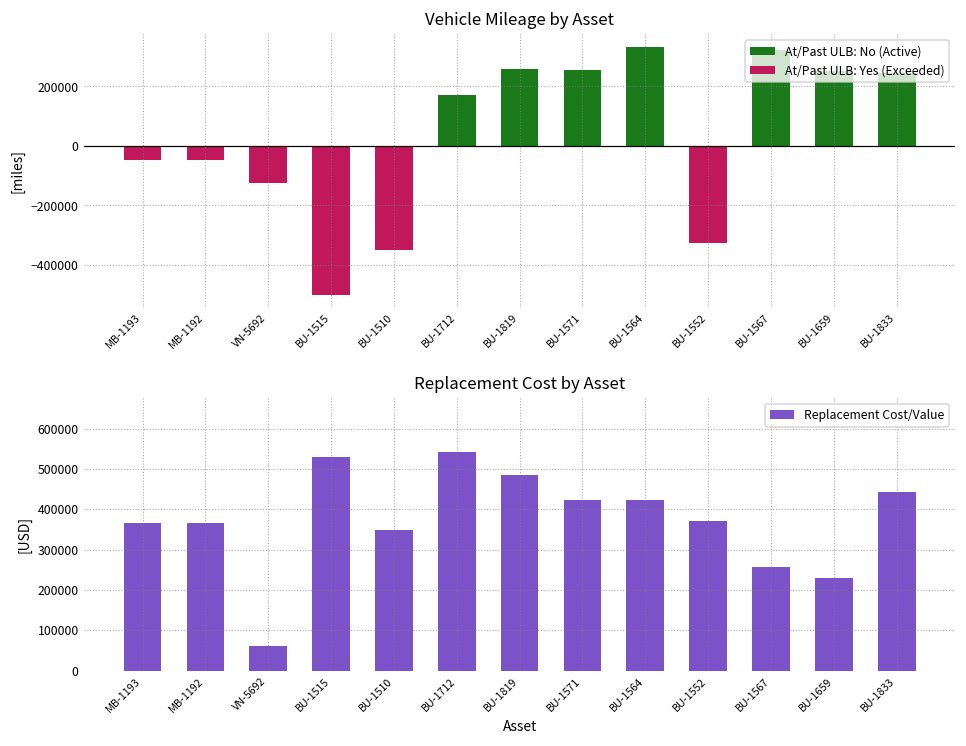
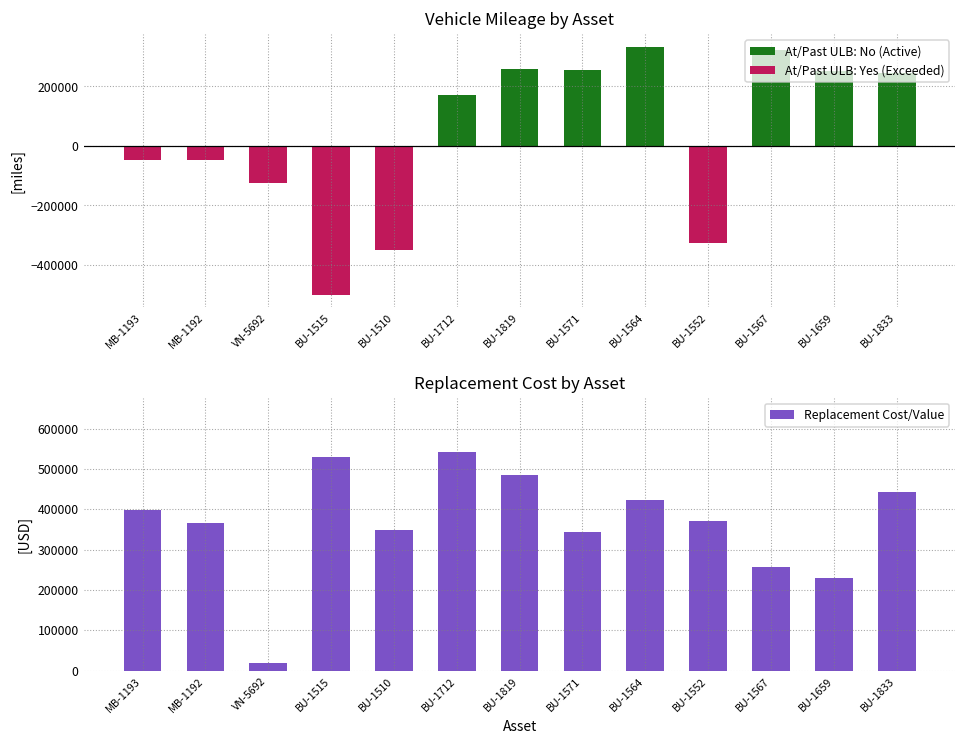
Replacement Cost by Asset, MB-1193: 360000 -> 400000
Replacement Cost by Asset, VN-5692: 60000 -> 20000
Replacement Cost by Asset, BU-1571: 420000 -> 340000
